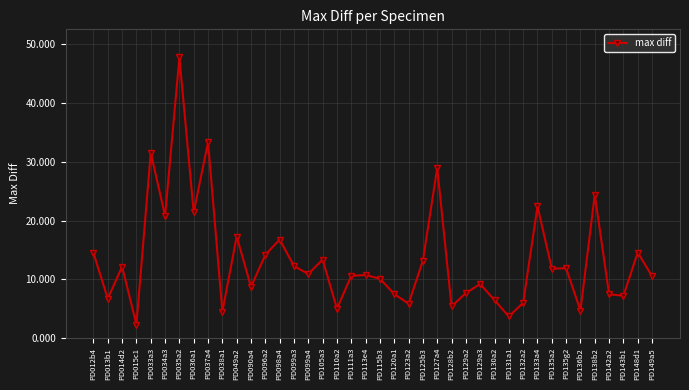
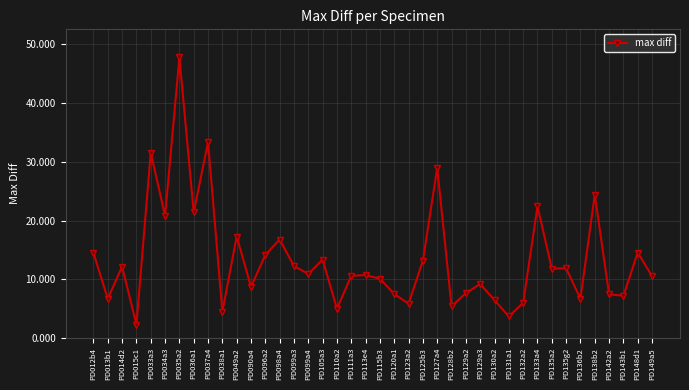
PD136b2: 5 -> 7
